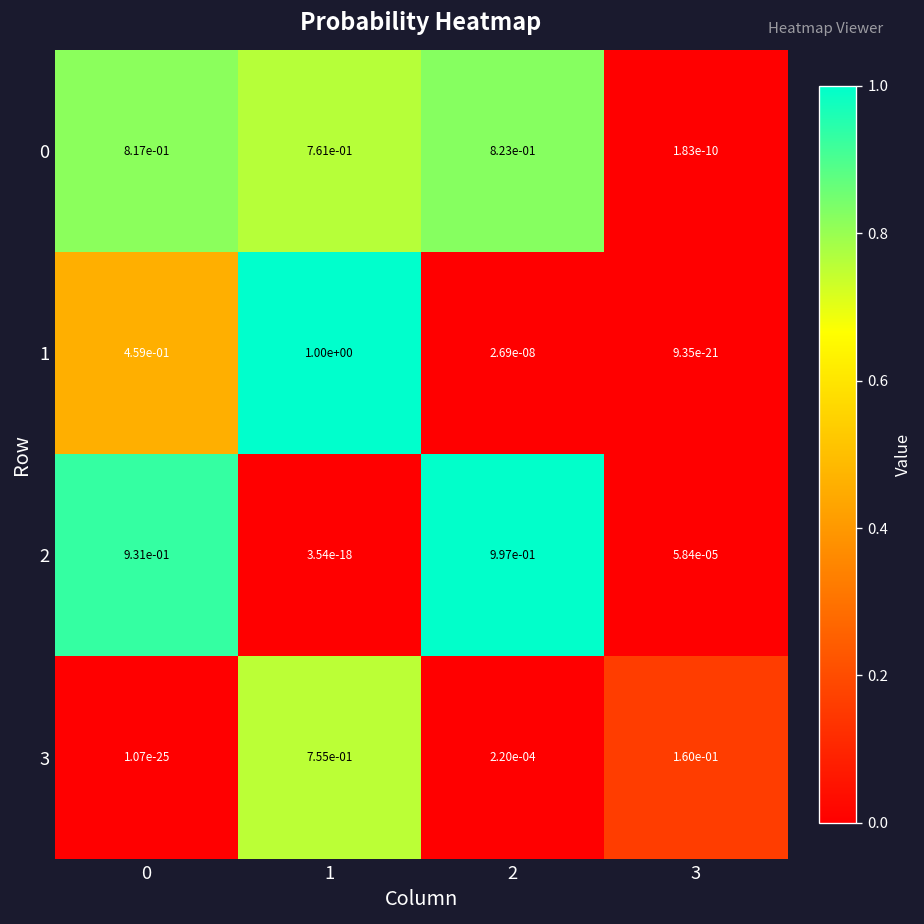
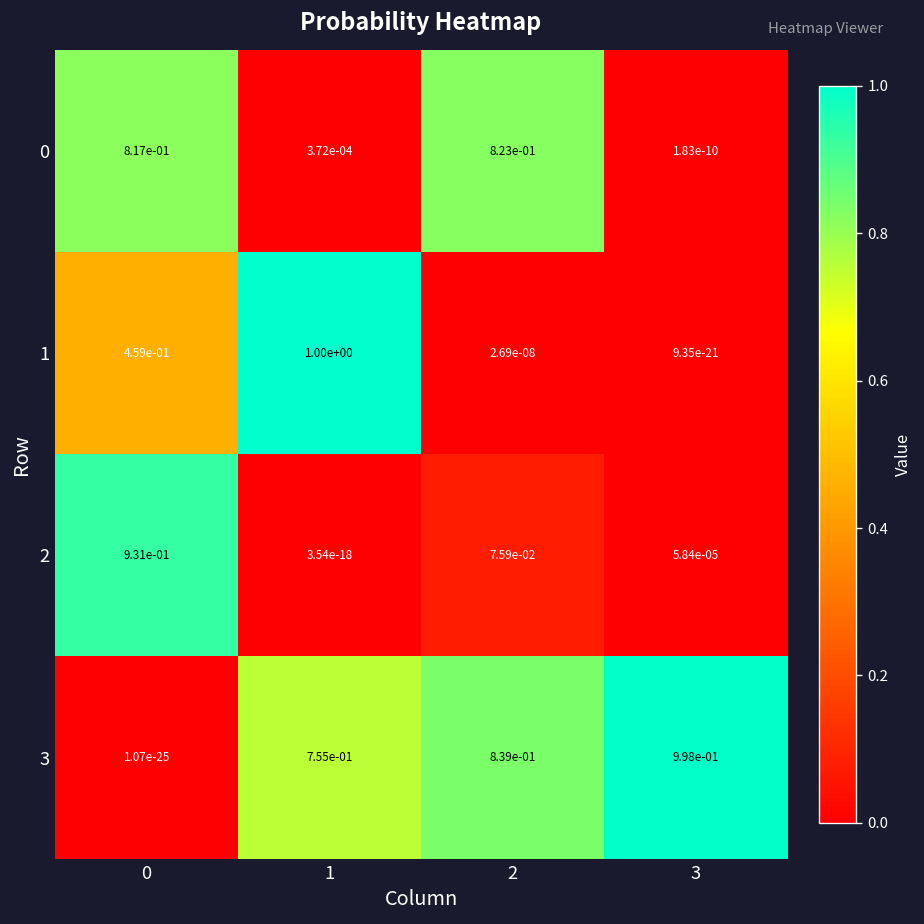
0, 1: 7.61e-01 -> 3.72e-04
2, 2: 9.97e-01 -> 7.59e-02
3, 2: 2.20e-04 -> 8.39e-01
3, 3: 1.60e-01 -> 9.98e-01
